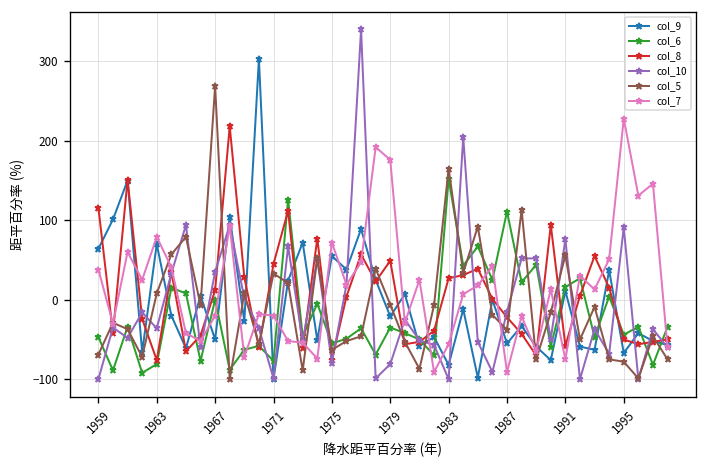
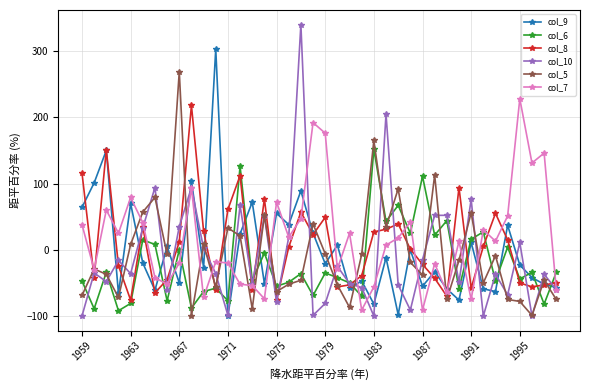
col_8, 1971: 50 -> 60
col_9, 1995: -70 -> -20
col_10, 1995: 90 -> 10
